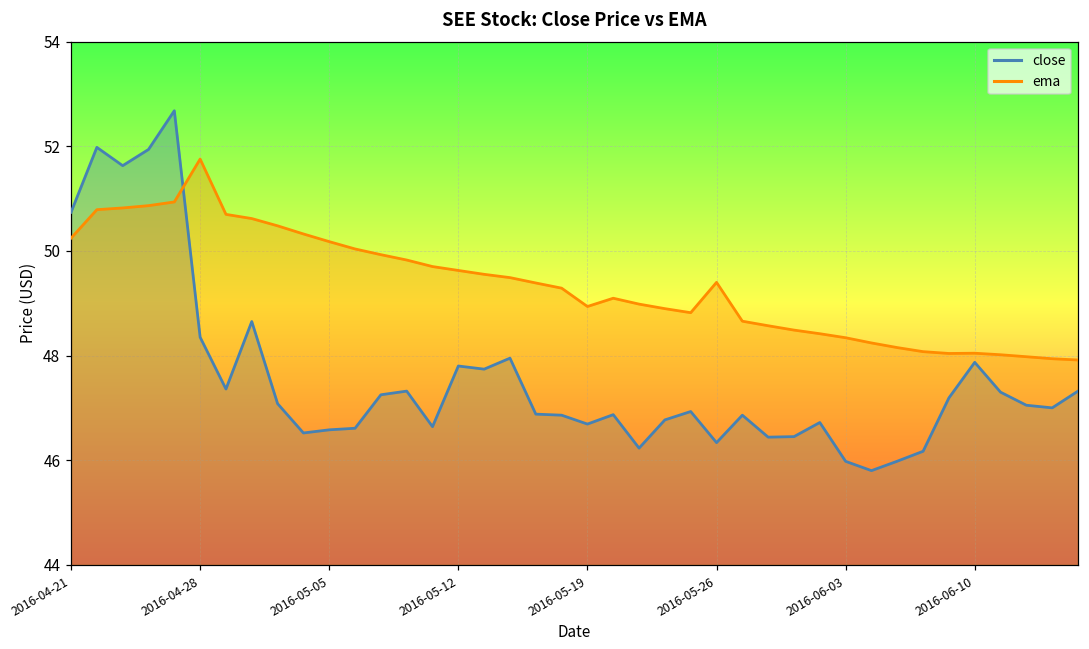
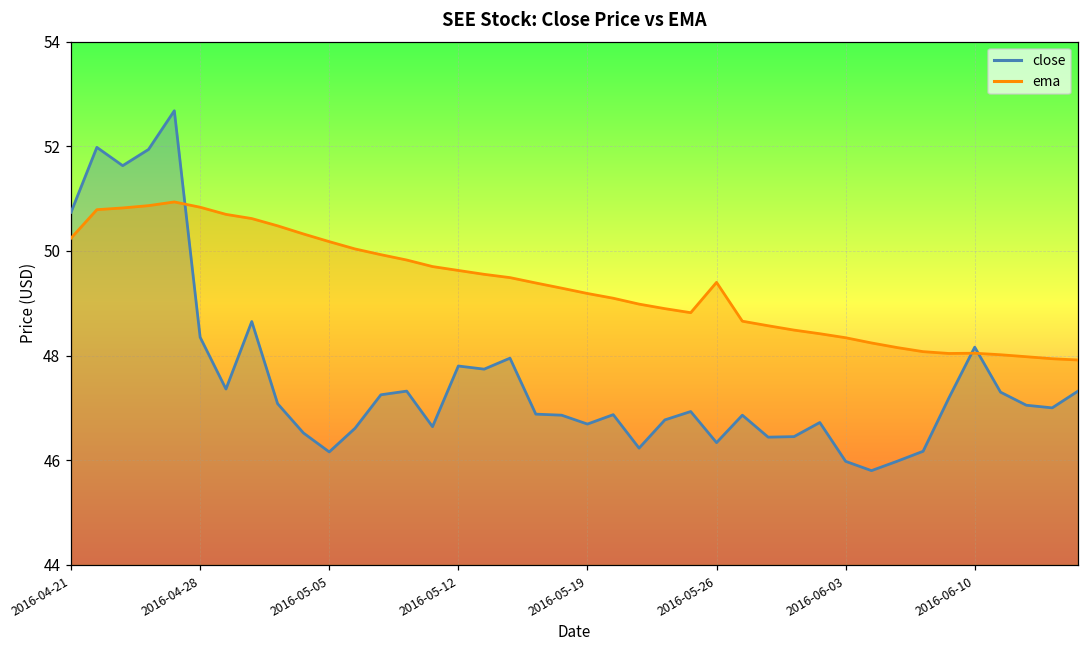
ema, 2016-04-28: 51.8 -> 50.8
close, 2016-05-05: 46.6 -> 46.2
ema, 2016-05-19: 48.9 -> 49.2
close, 2016-06-10: 47.9 -> 48.2
